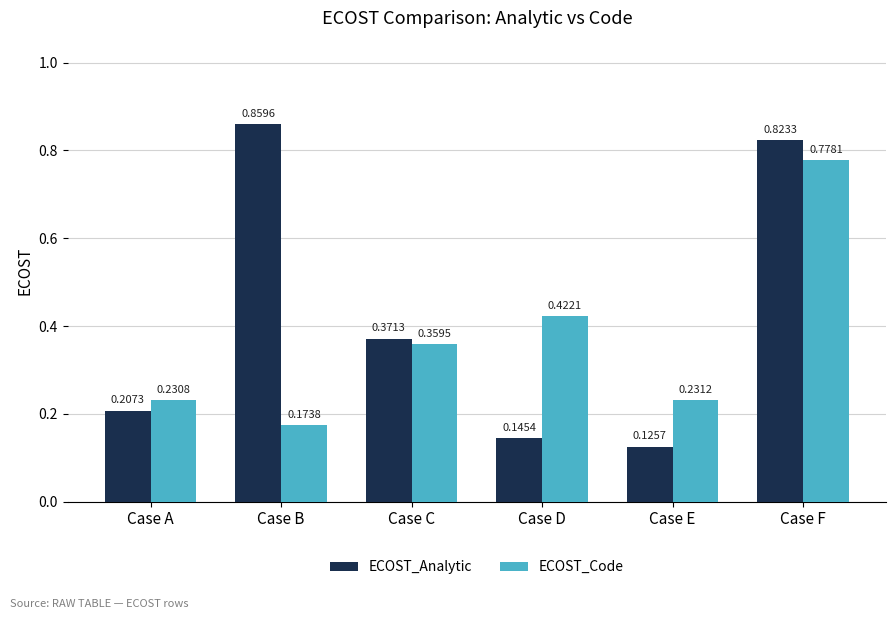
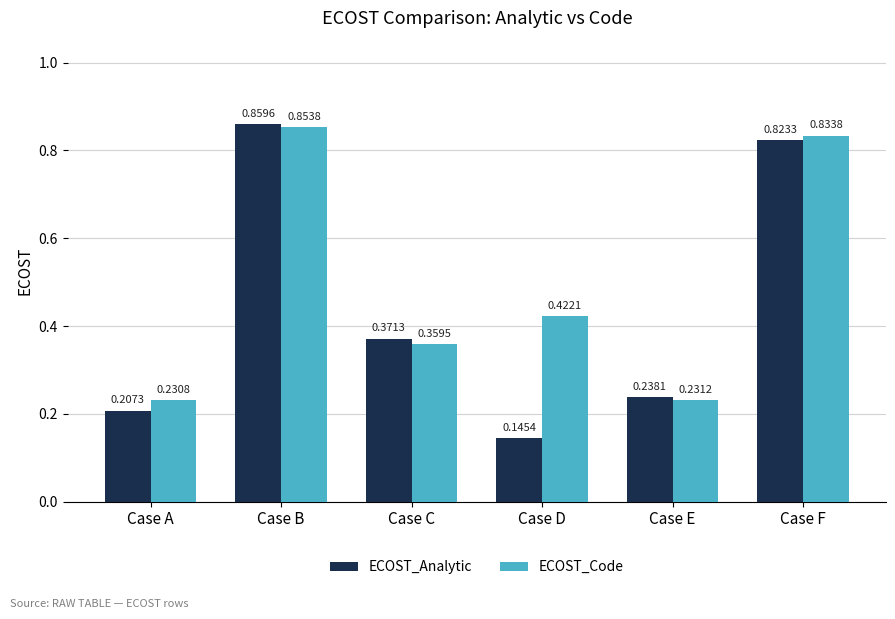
ECOST_Code, Case B: 0.1738 -> 0.8538
ECOST_Analytic, Case E: 0.1257 -> 0.2381
ECOST_Code, Case F: 0.7781 -> 0.8338
